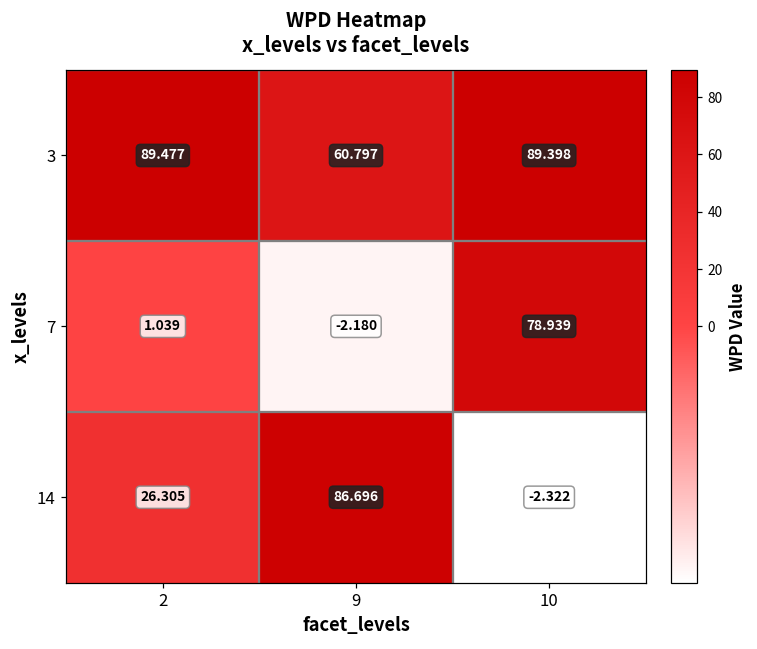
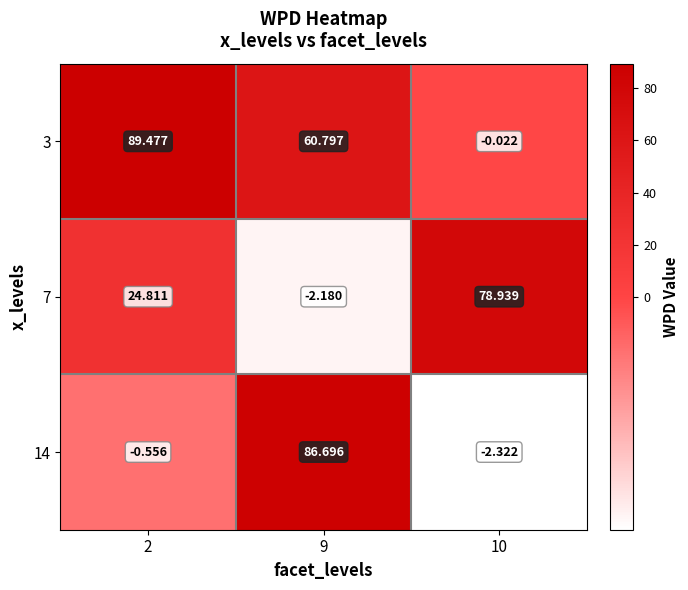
3, 10: 89.398 -> -0.022
7, 2: 1.039 -> 24.811
14, 2: 26.305 -> -0.556
